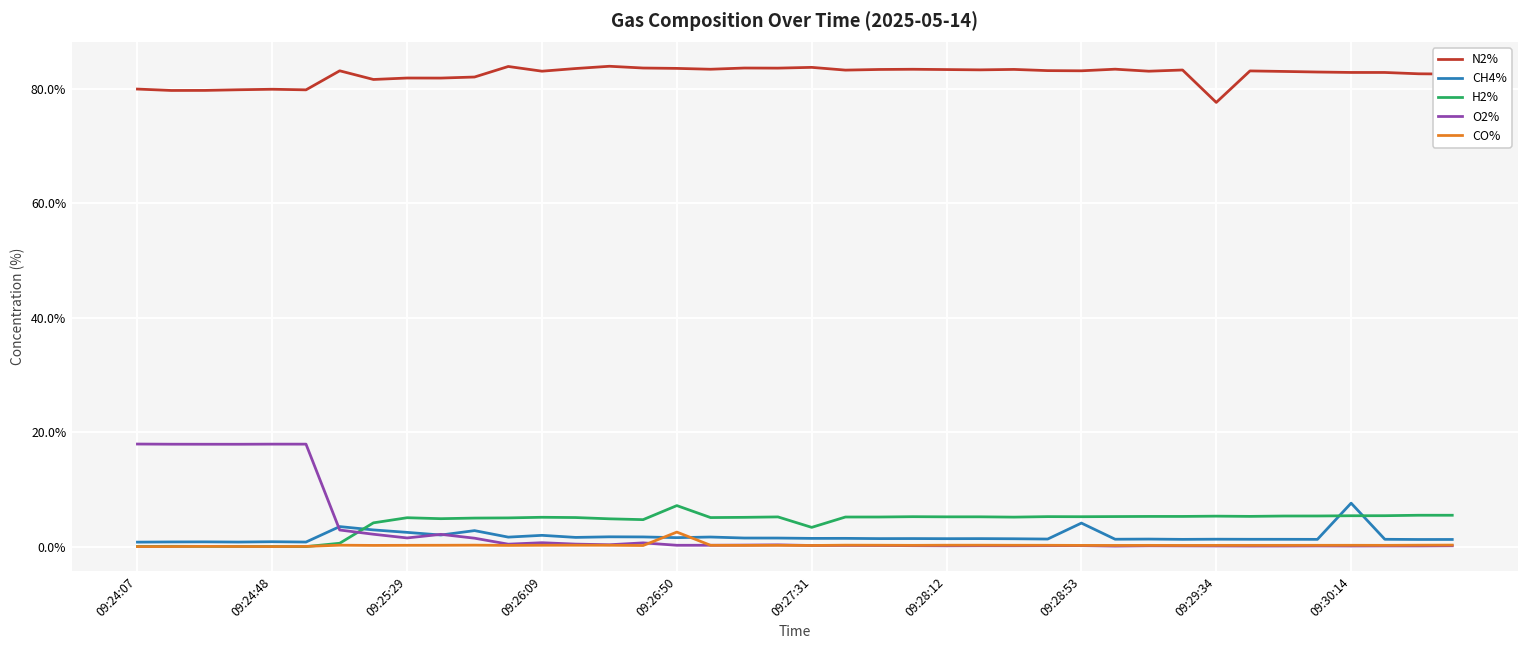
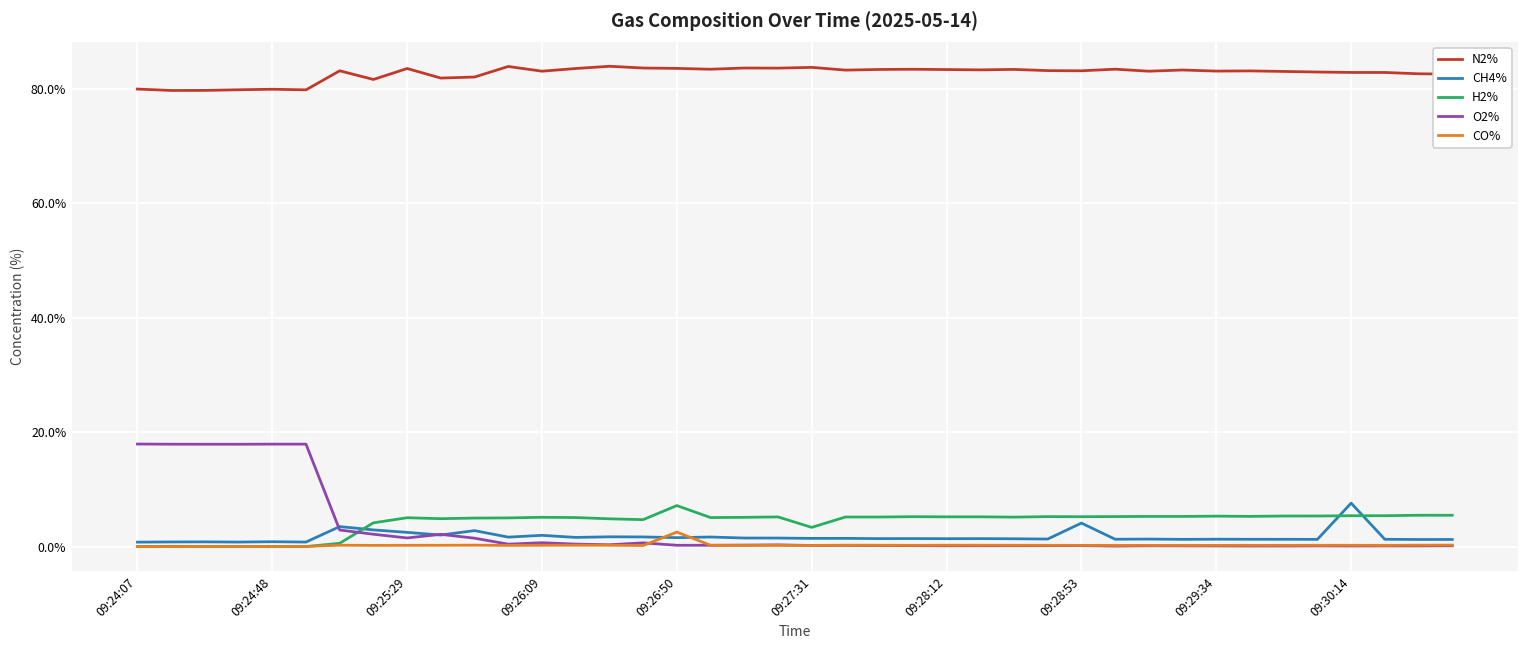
N2%, 09:25:29: 82% -> 84%
N2%, 09:29:34: 78% -> 83%
